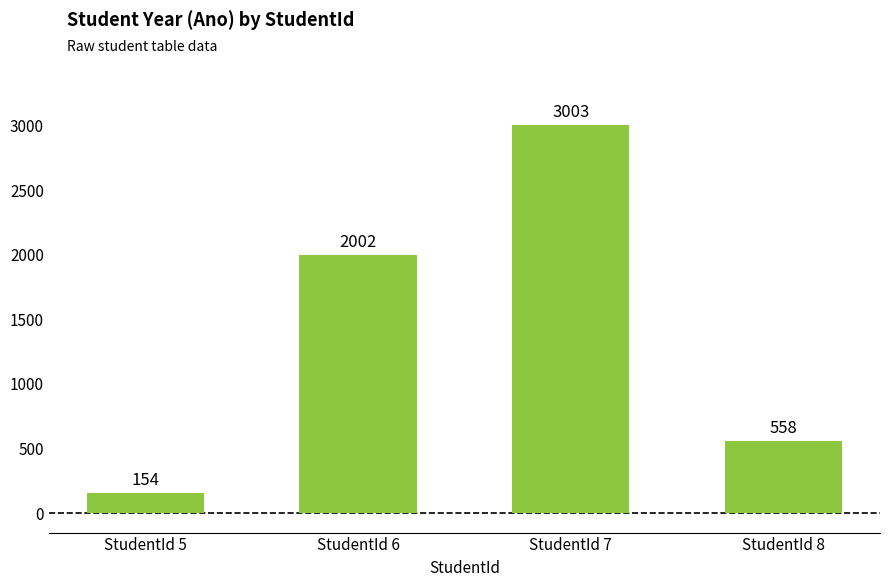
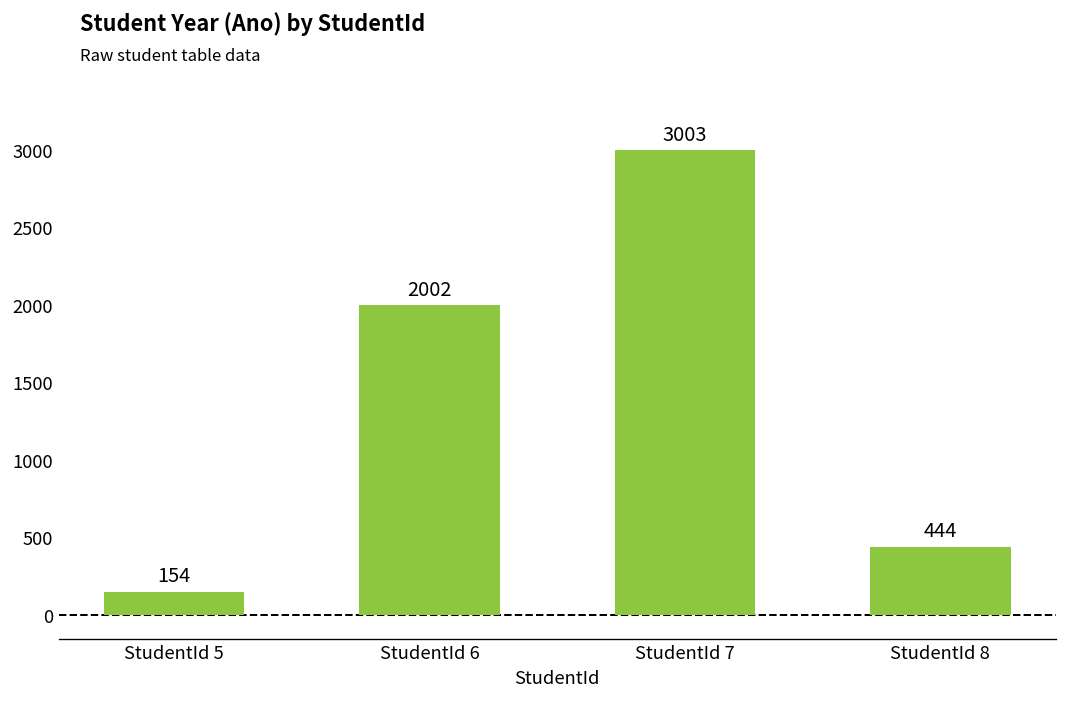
StudentId 8: 558 -> 444
